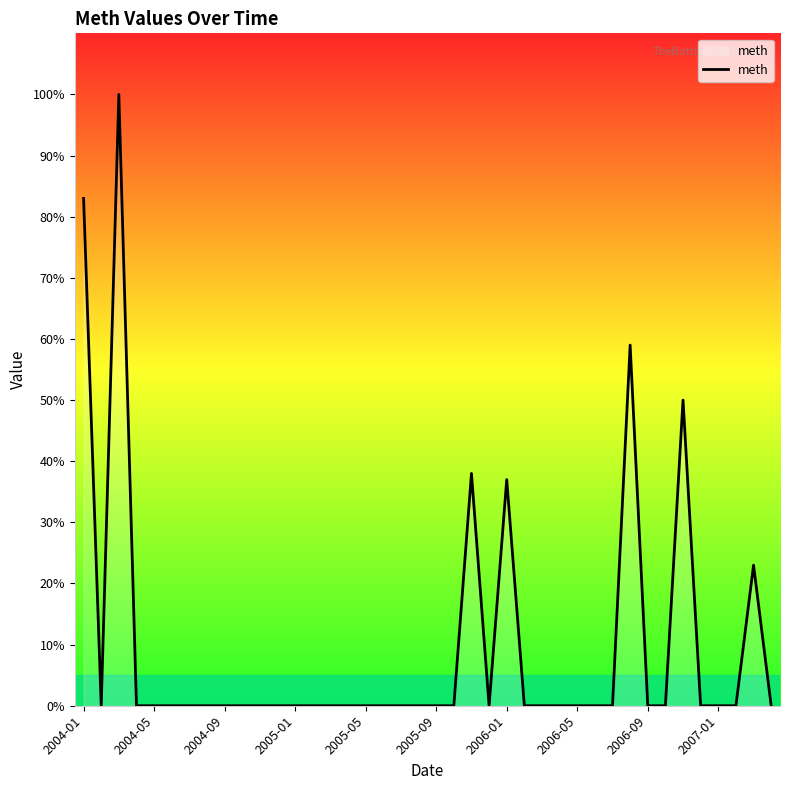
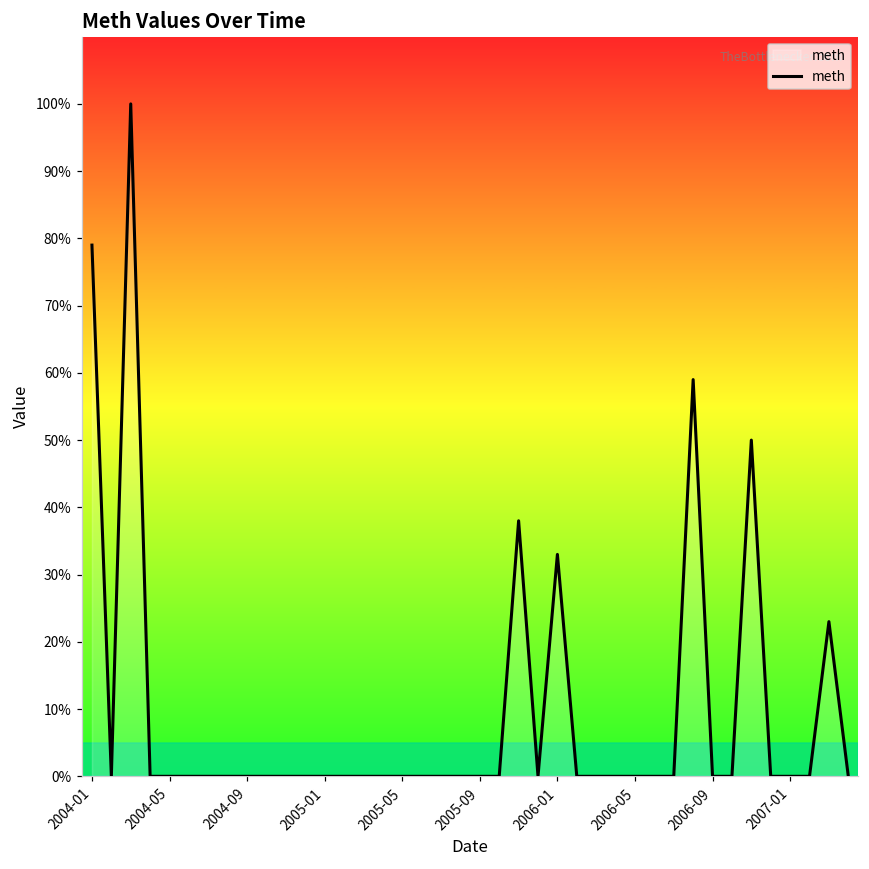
2004-01: 83% -> 79%
2006-01: 37% -> 33%
